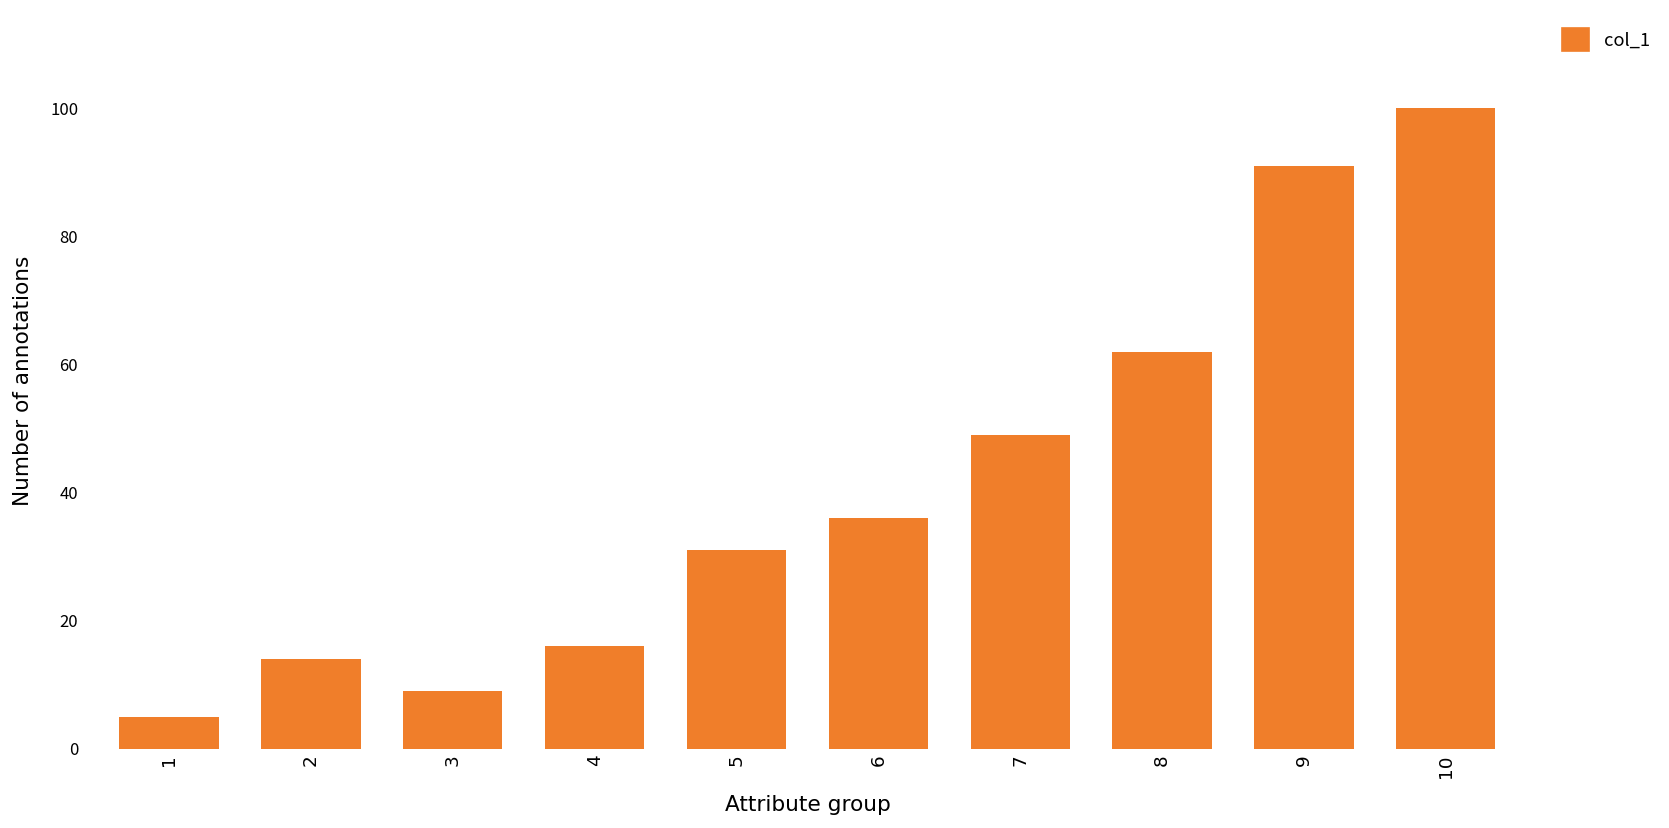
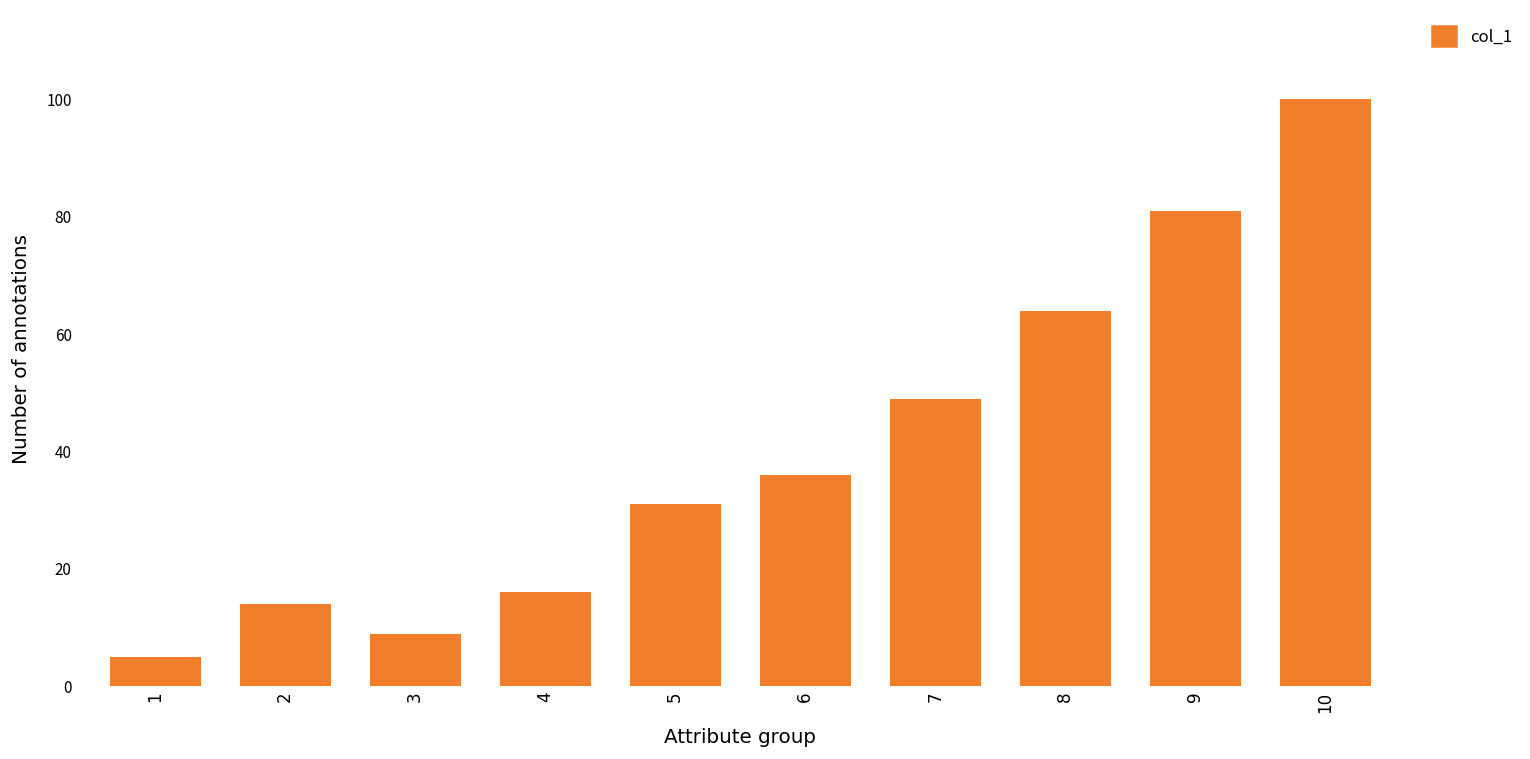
8: 62 -> 64
9: 91 -> 81
